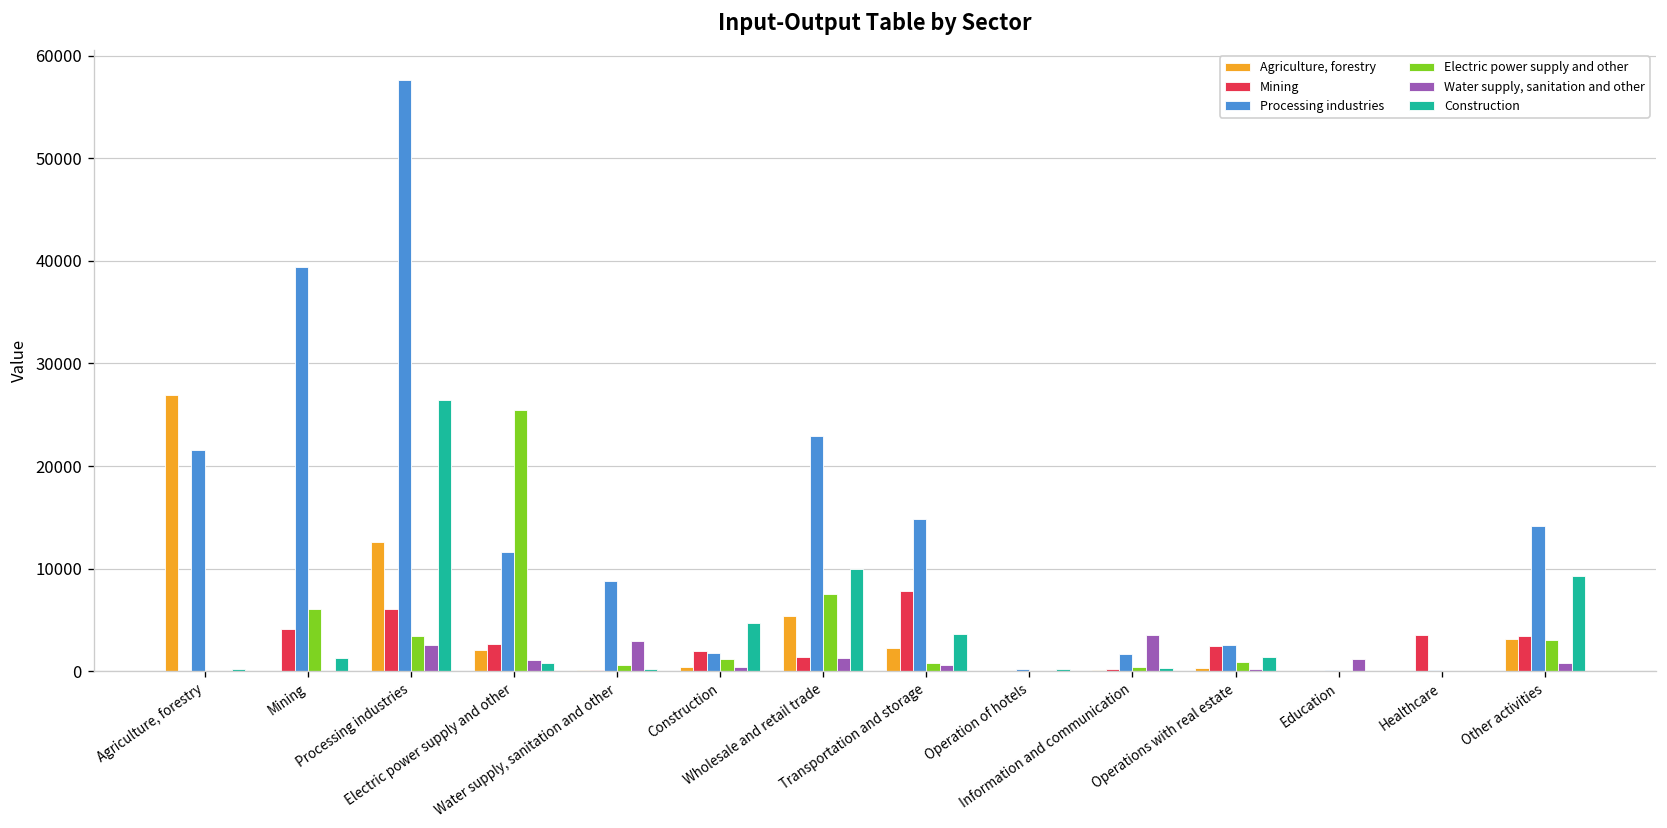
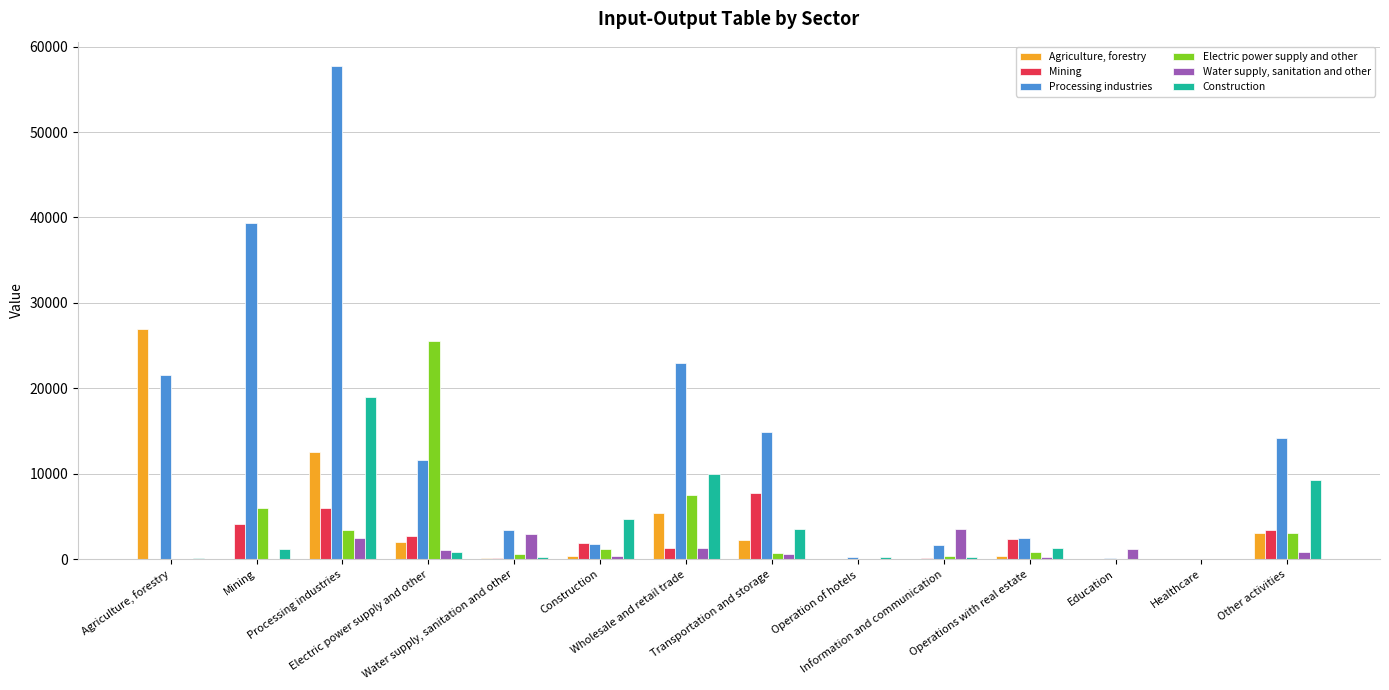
Construction, Processing industries: 26000 -> 19000
Processing industries, Water supply, sanitation and other: 9000 -> 3000
Mining, Healthcare: 4000 -> 0
